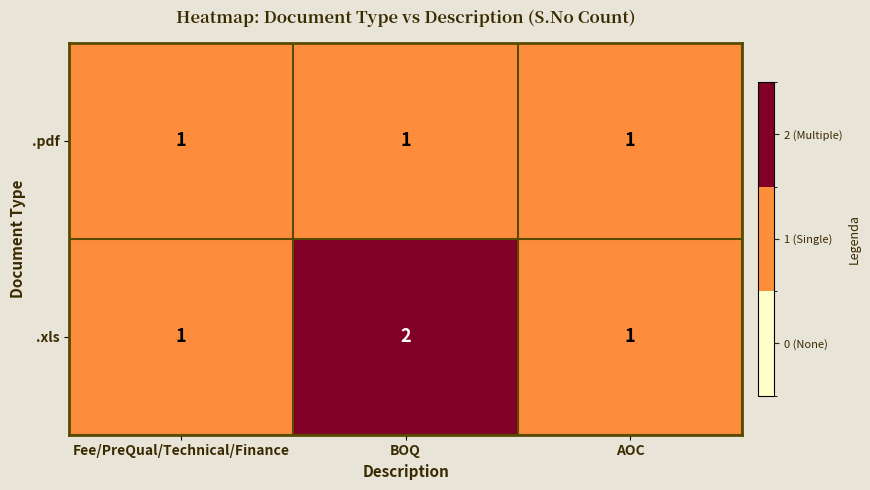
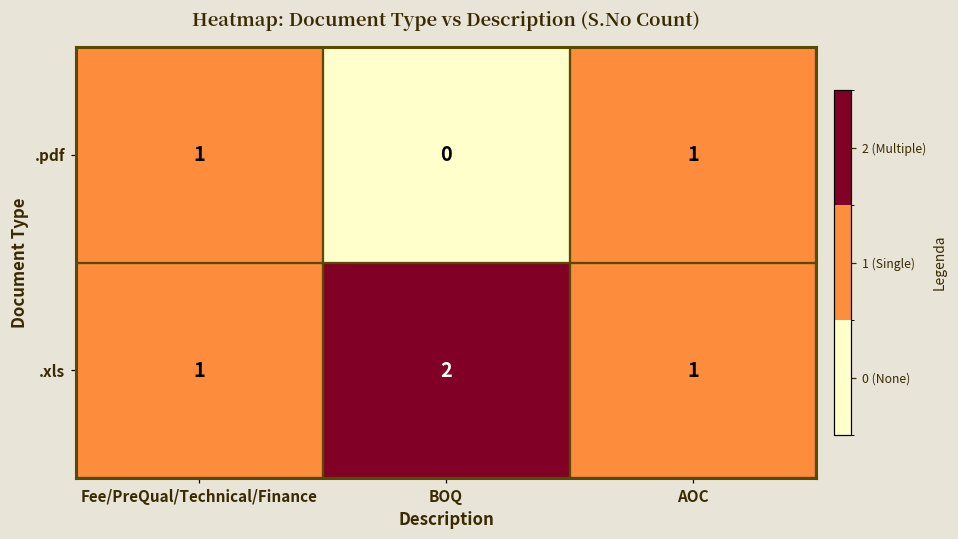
.pdf, BOQ: 1 -> 0
